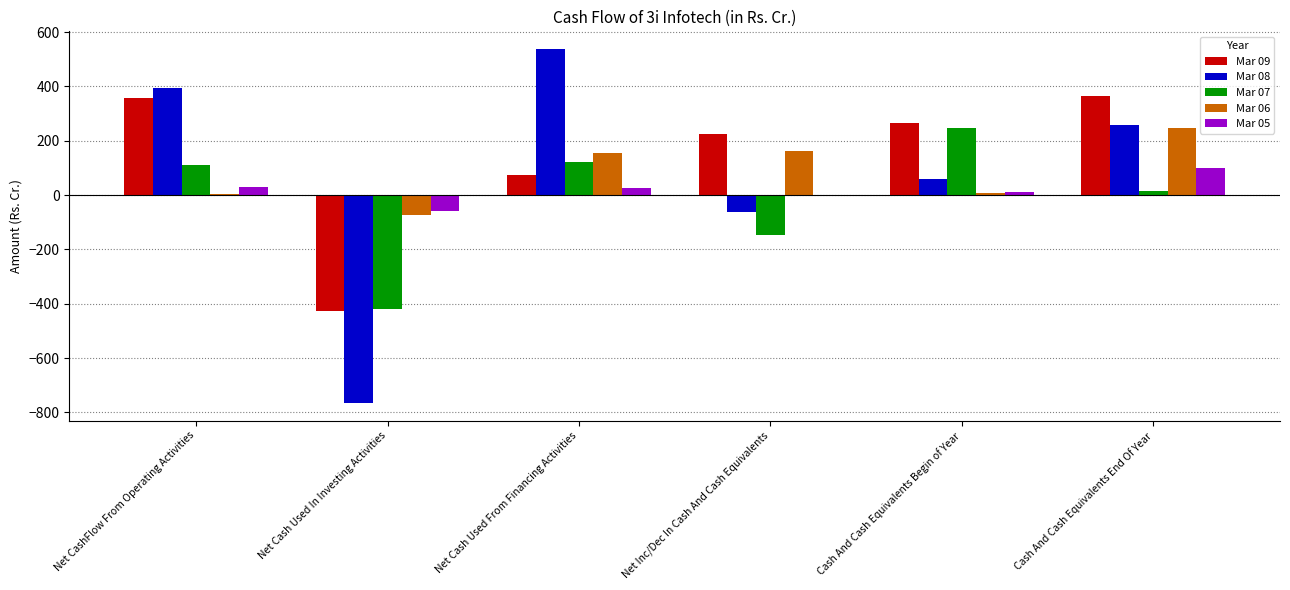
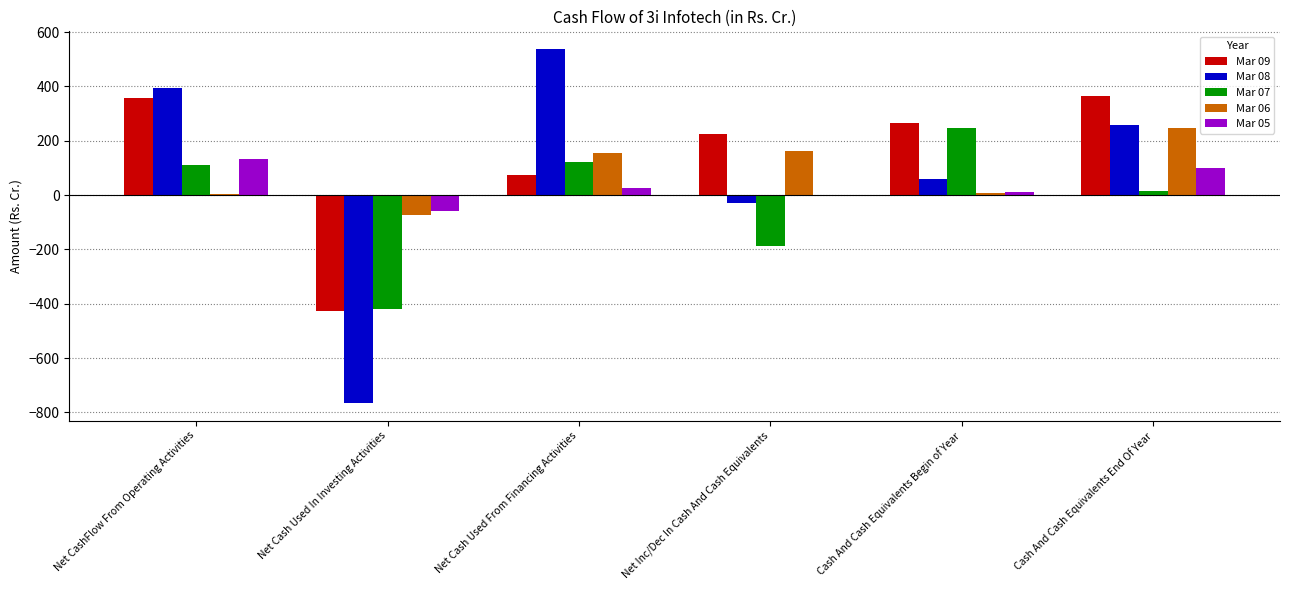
Mar 05, Net CashFlow From Operating Activities: 30 -> 130
Mar 08, Net Inc/Dec In Cash And Cash Equivalents: -60 -> -30
Mar 07, Net Inc/Dec In Cash And Cash Equivalents: -150 -> -190
